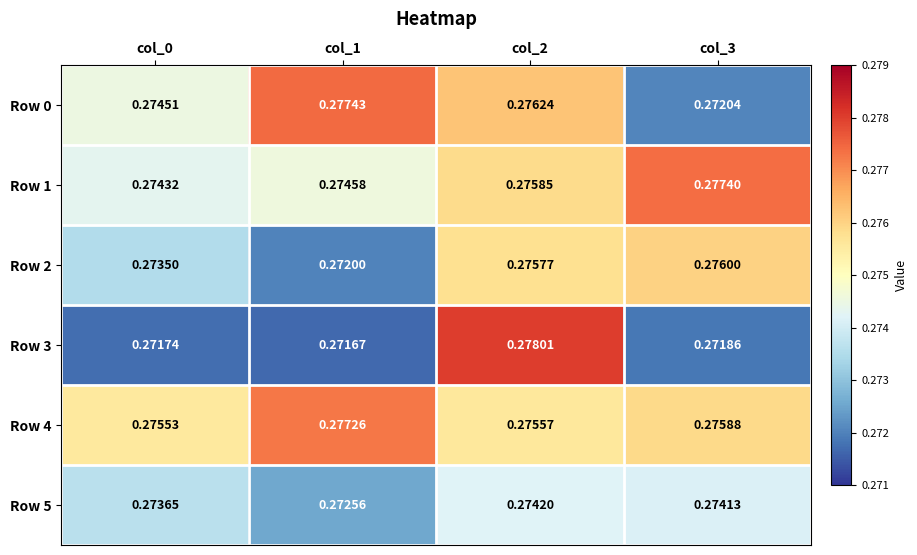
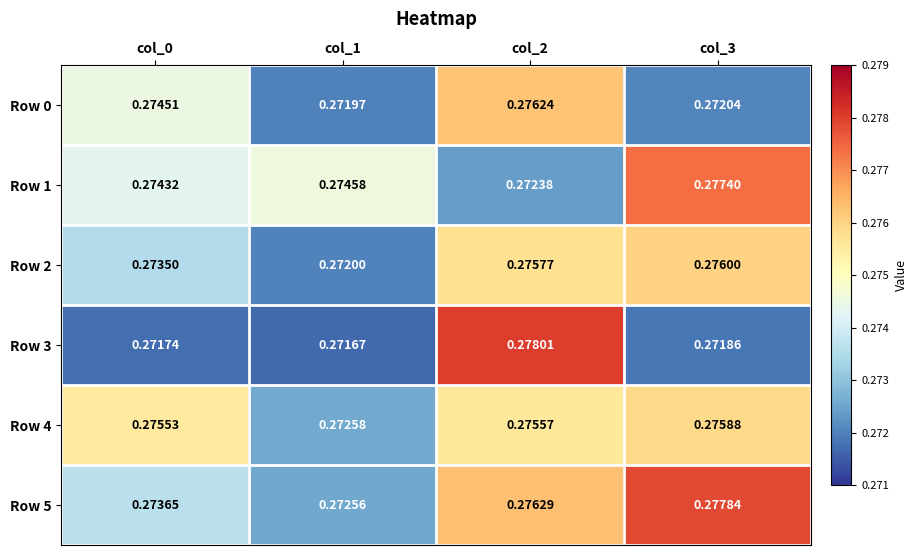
Row 0, col_1: 0.27743 -> 0.27197
Row 1, col_2: 0.27585 -> 0.27238
Row 4, col_1: 0.27726 -> 0.27258
Row 5, col_2: 0.27420 -> 0.27629
Row 5, col_3: 0.27413 -> 0.27784
